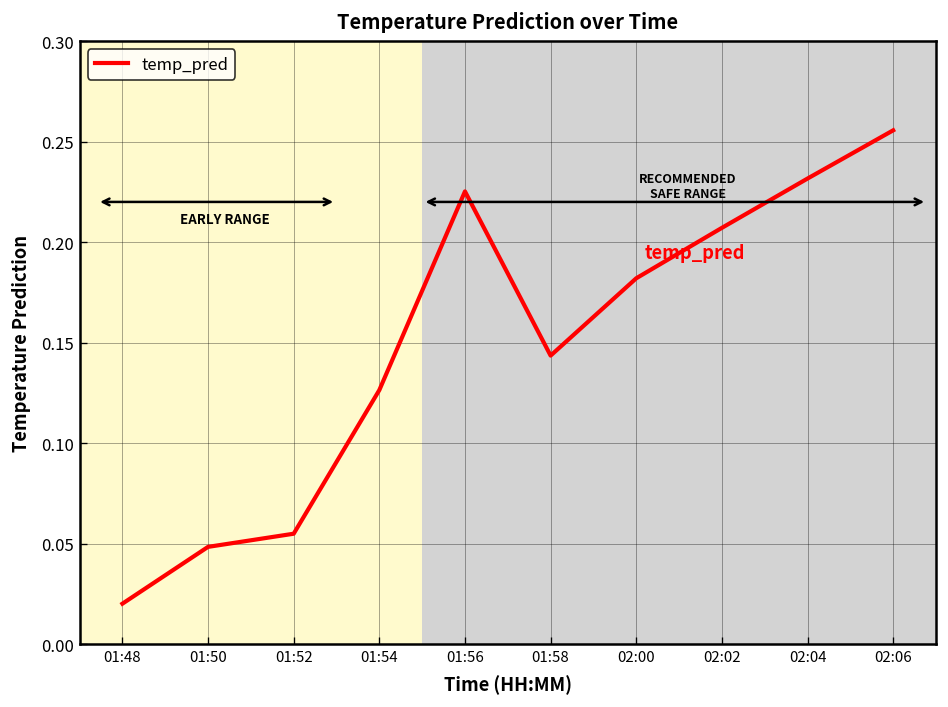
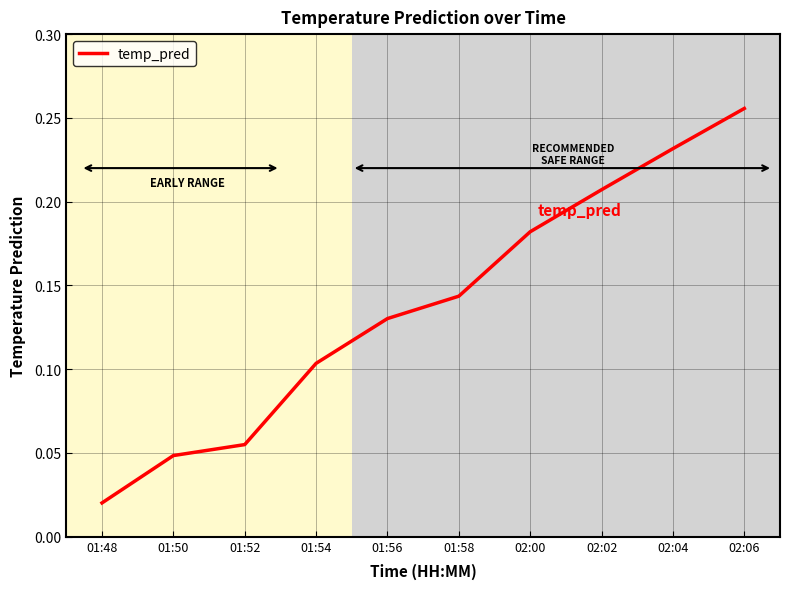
01:54: 0.126 -> 0.103
01:56: 0.225 -> 0.130
